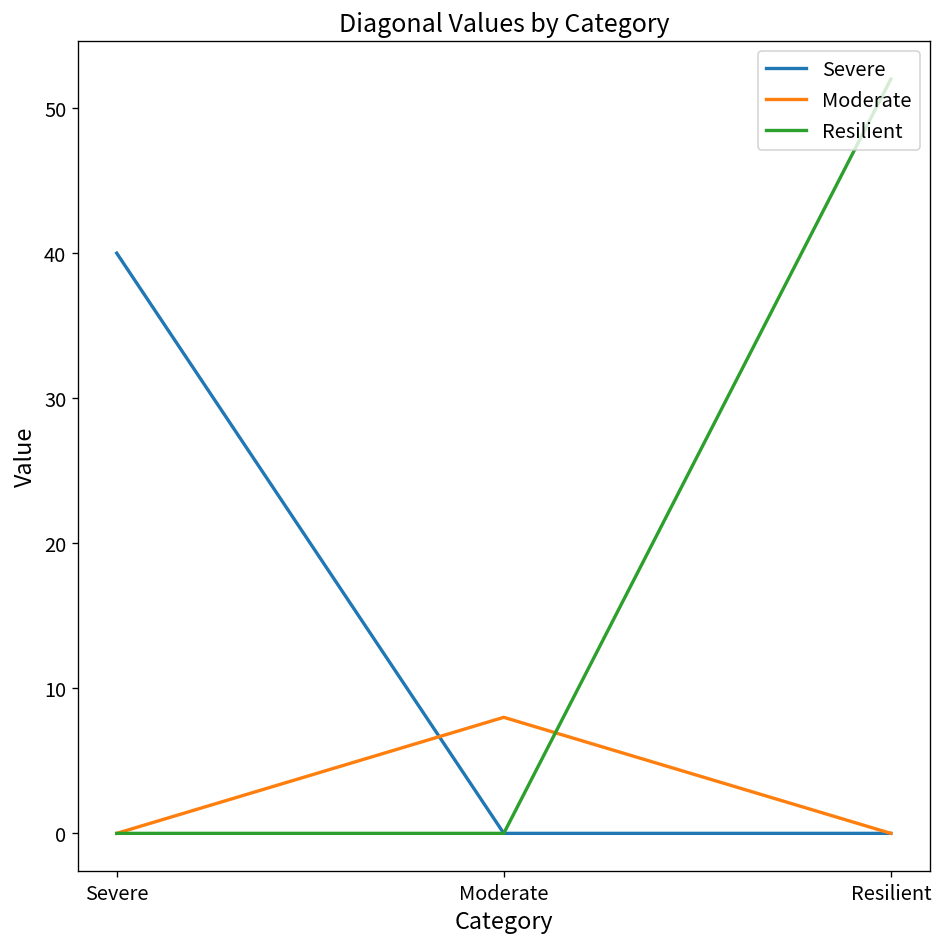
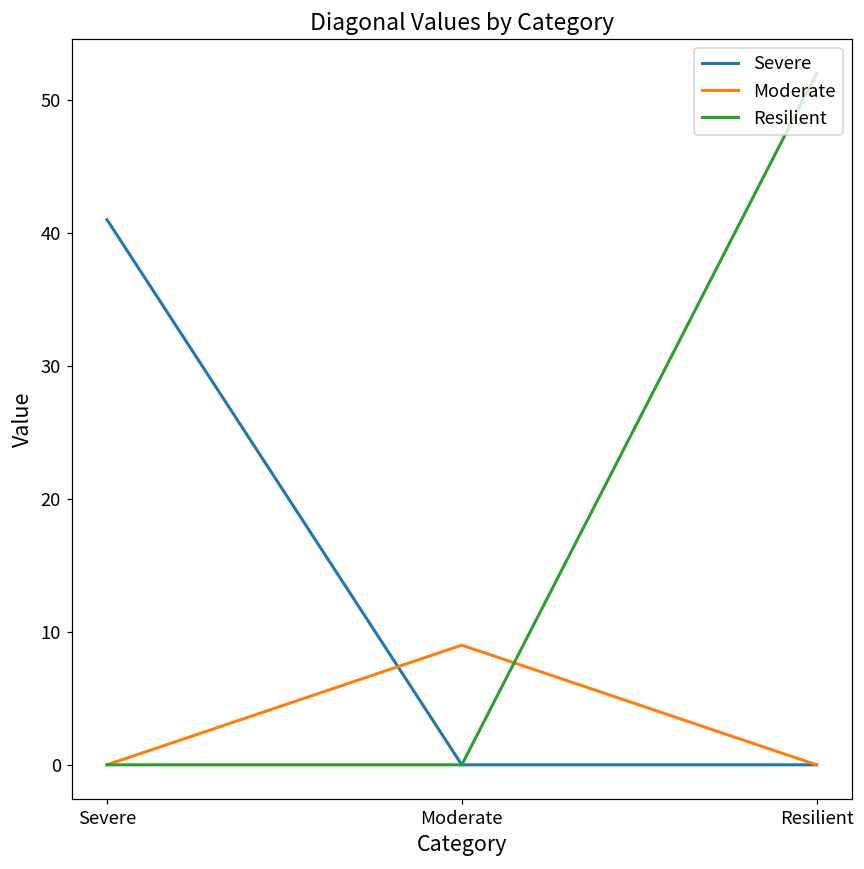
Severe, Severe: 40 -> 41
Moderate, Moderate: 8 -> 9
